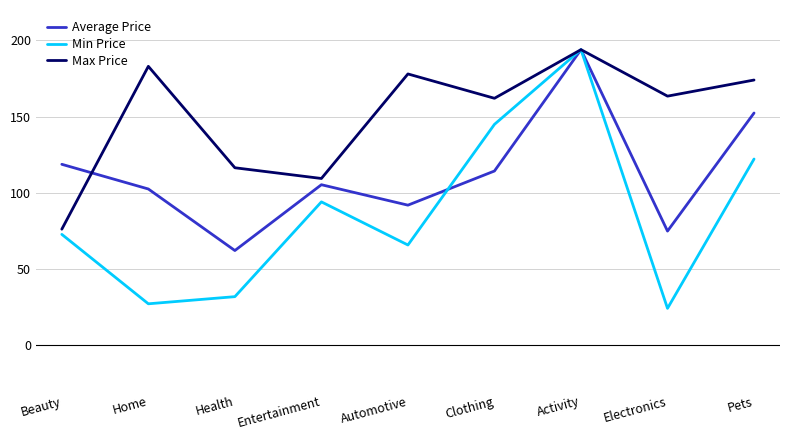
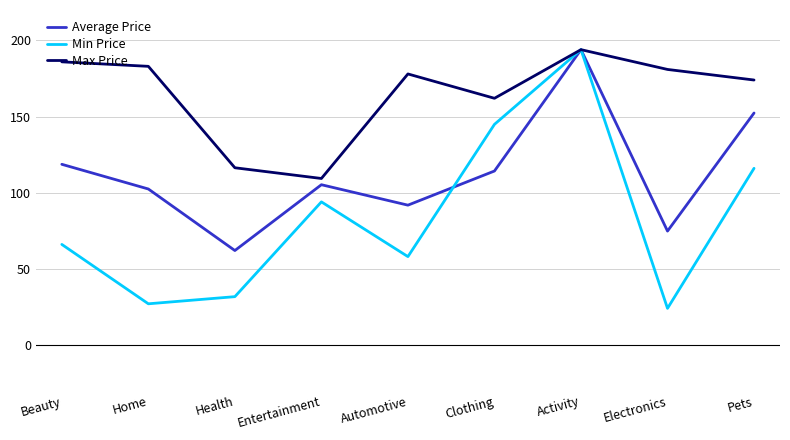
Min Price, Beauty: 73 -> 66
Max Price, Beauty: 76 -> 186
Min Price, Automotive: 66 -> 58
Max Price, Electronics: 163 -> 181
Min Price, Pets: 122 -> 116
